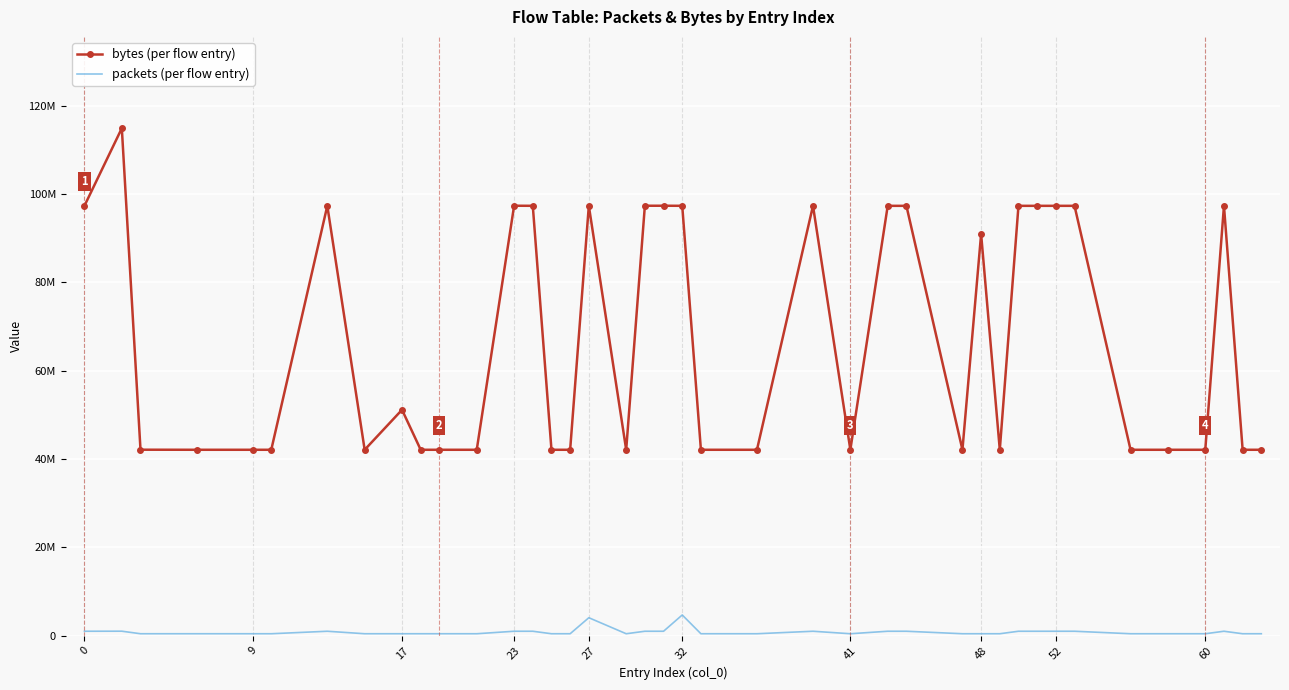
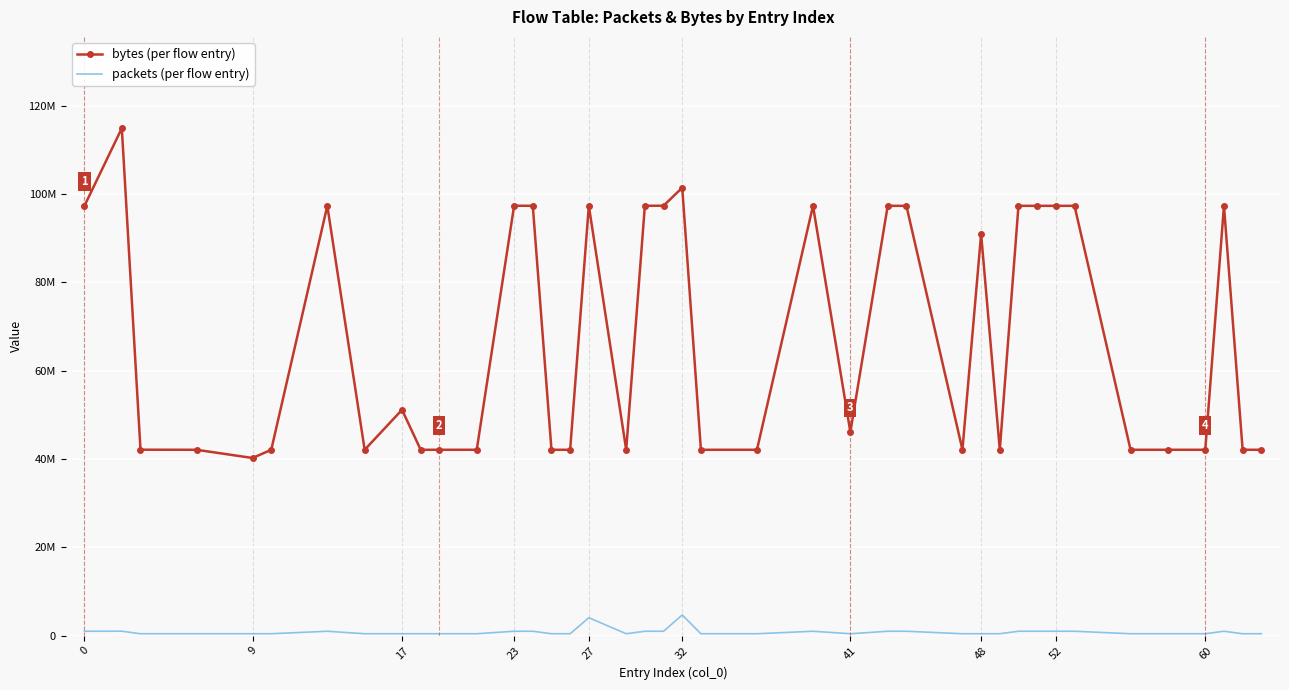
bytes (per flow entry), 9: 42000000 -> 40000000
bytes (per flow entry), 32: 97000000 -> 101000000
bytes (per flow entry), 41: 42000000 -> 46000000
